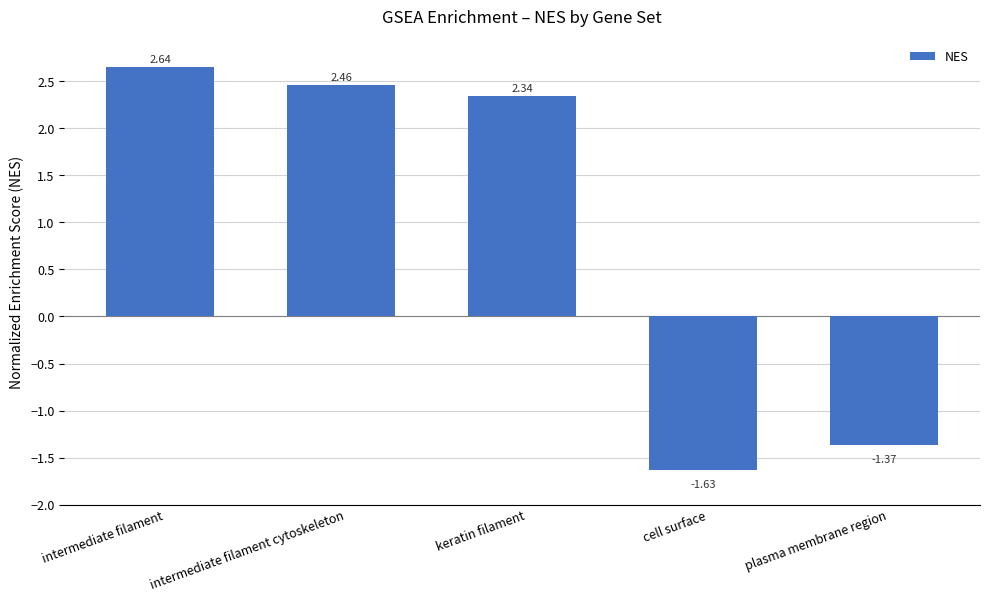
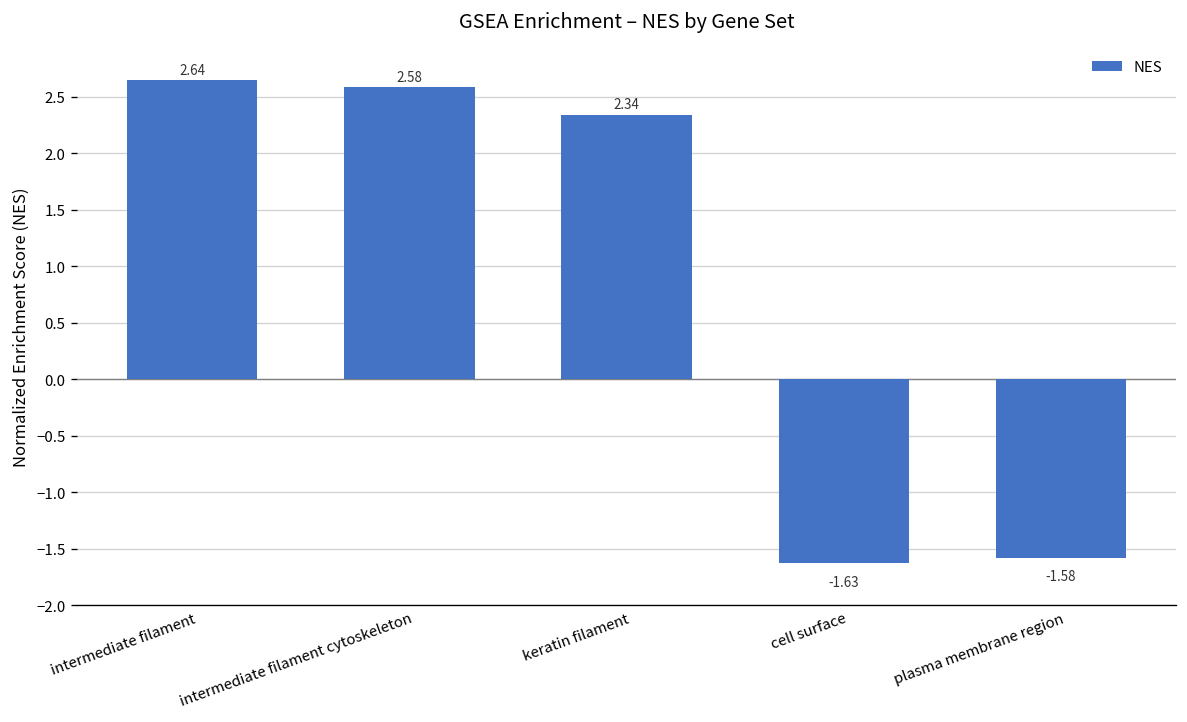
intermediate filament cytoskeleton: 2.46 -> 2.58
plasma membrane region: -1.37 -> -1.58
